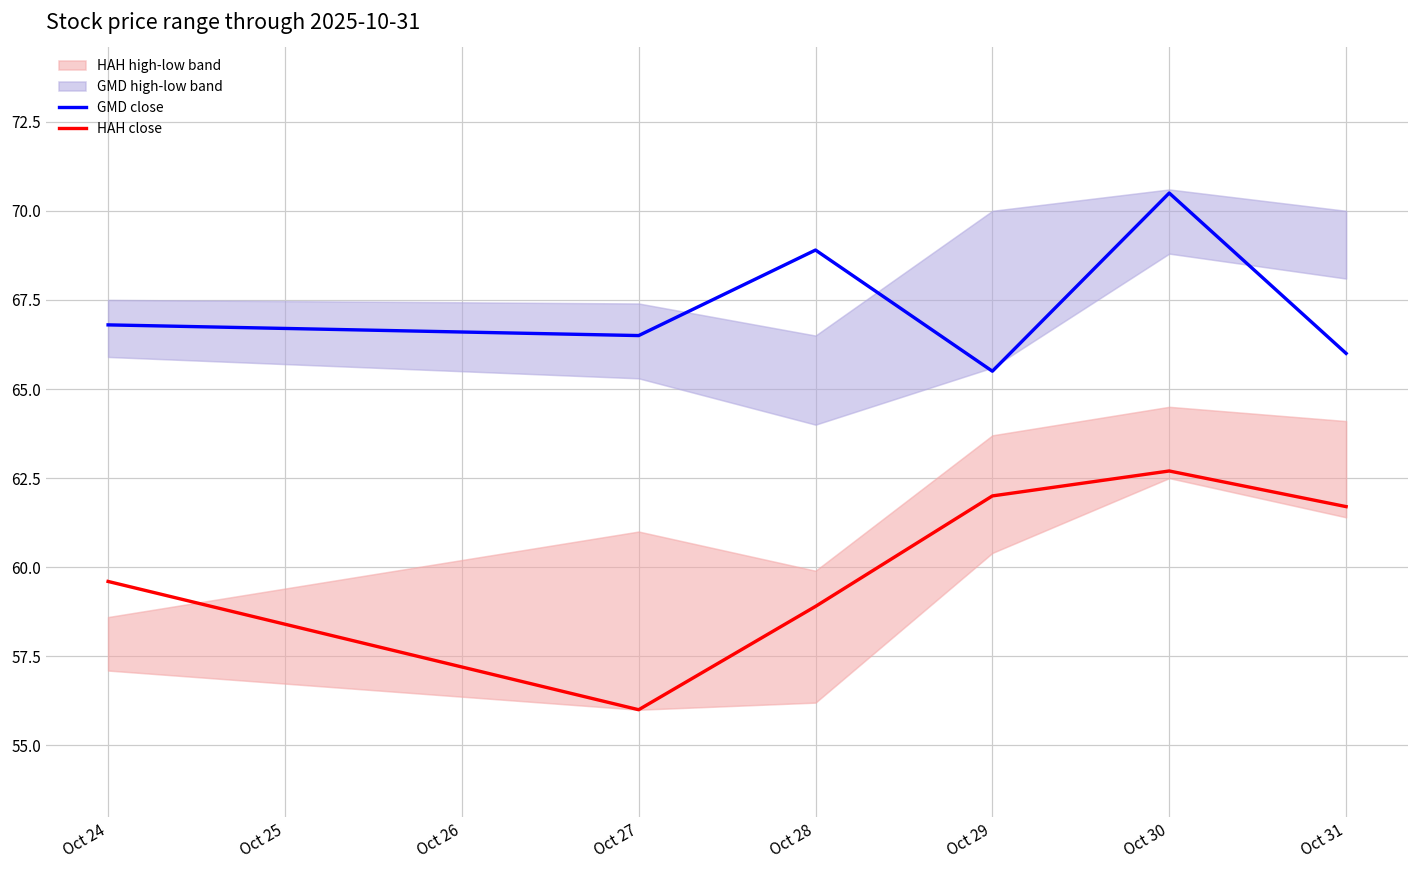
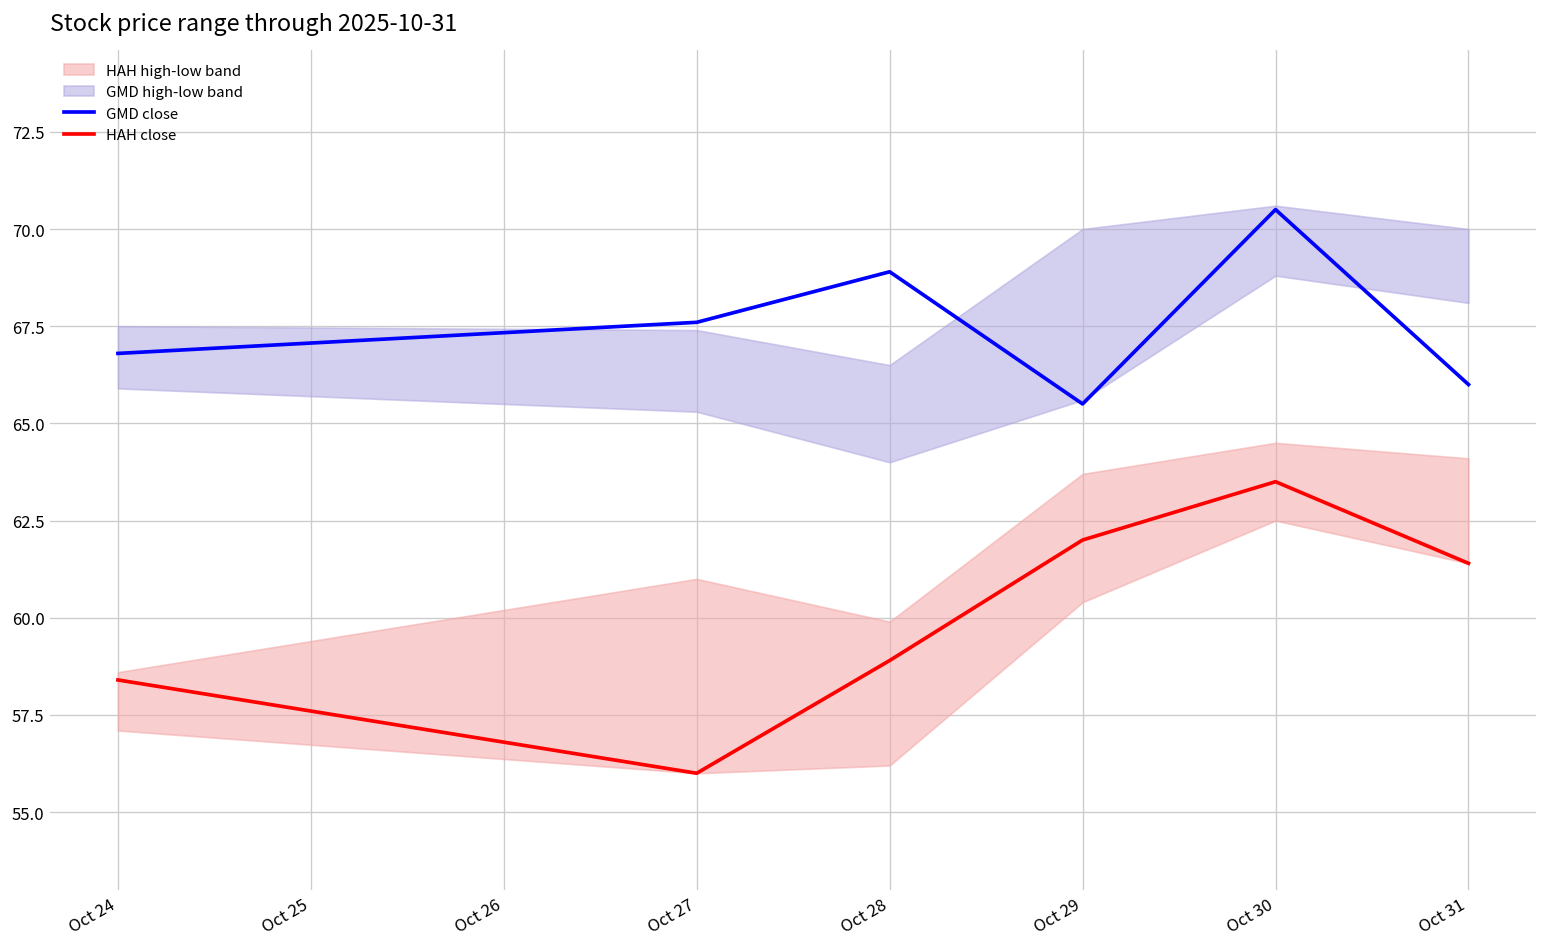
HAH close, Oct 24: 59.6 -> 58.4
GMD close, Oct 27: 66.5 -> 67.6
HAH close, Oct 30: 62.7 -> 63.5
HAH close, Oct 31: 61.7 -> 61.4
